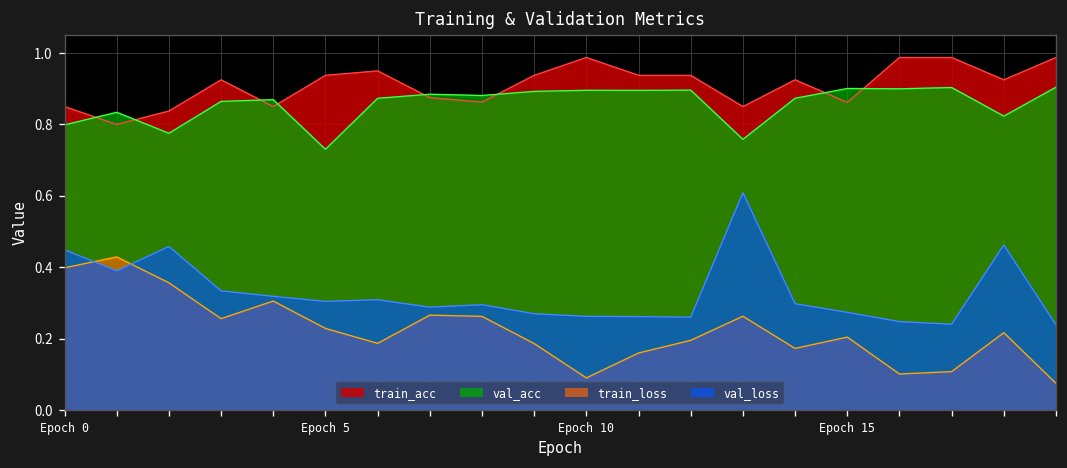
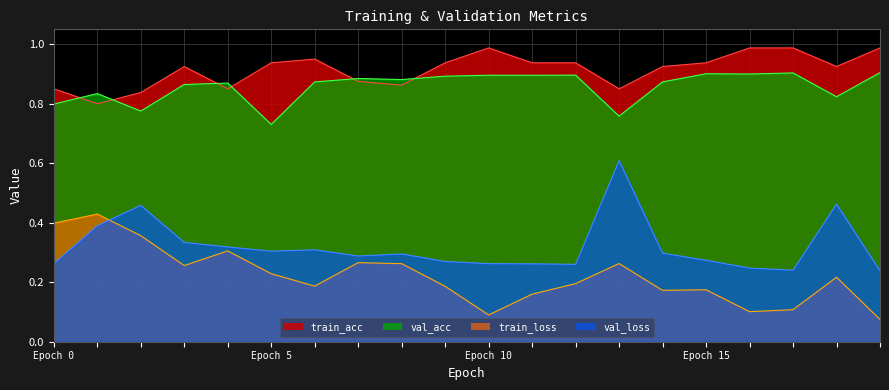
val_loss, Epoch 0: 0.45 -> 0.26
train_acc, Epoch 15: 0.86 -> 0.94
train_loss, Epoch 15: 0.20 -> 0.17
